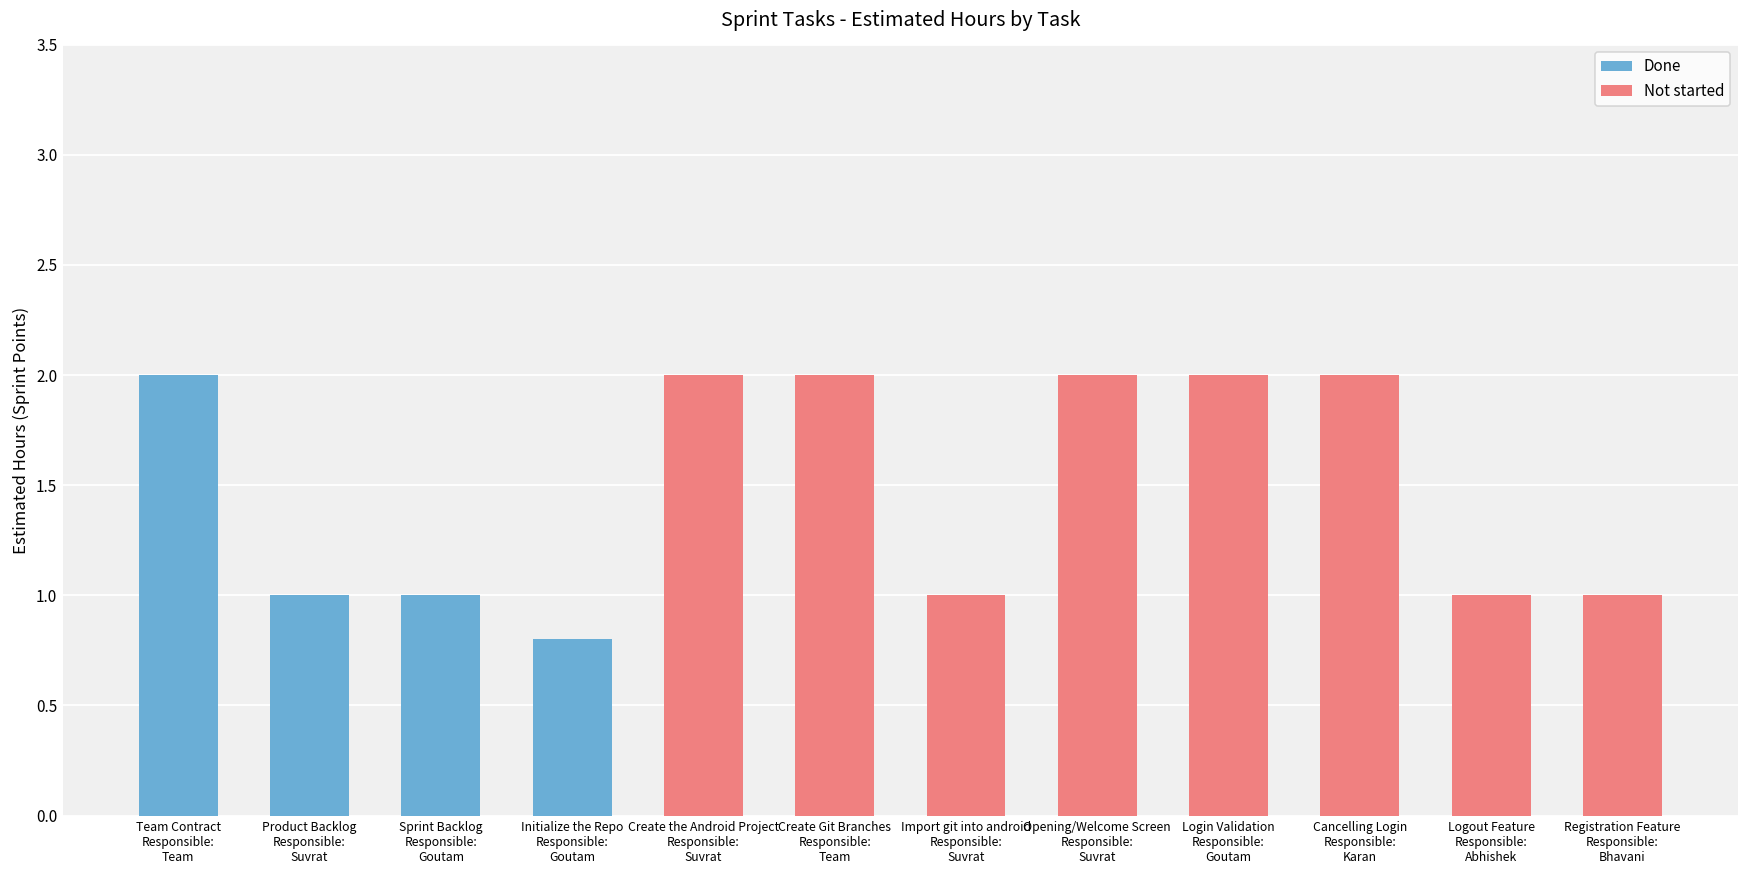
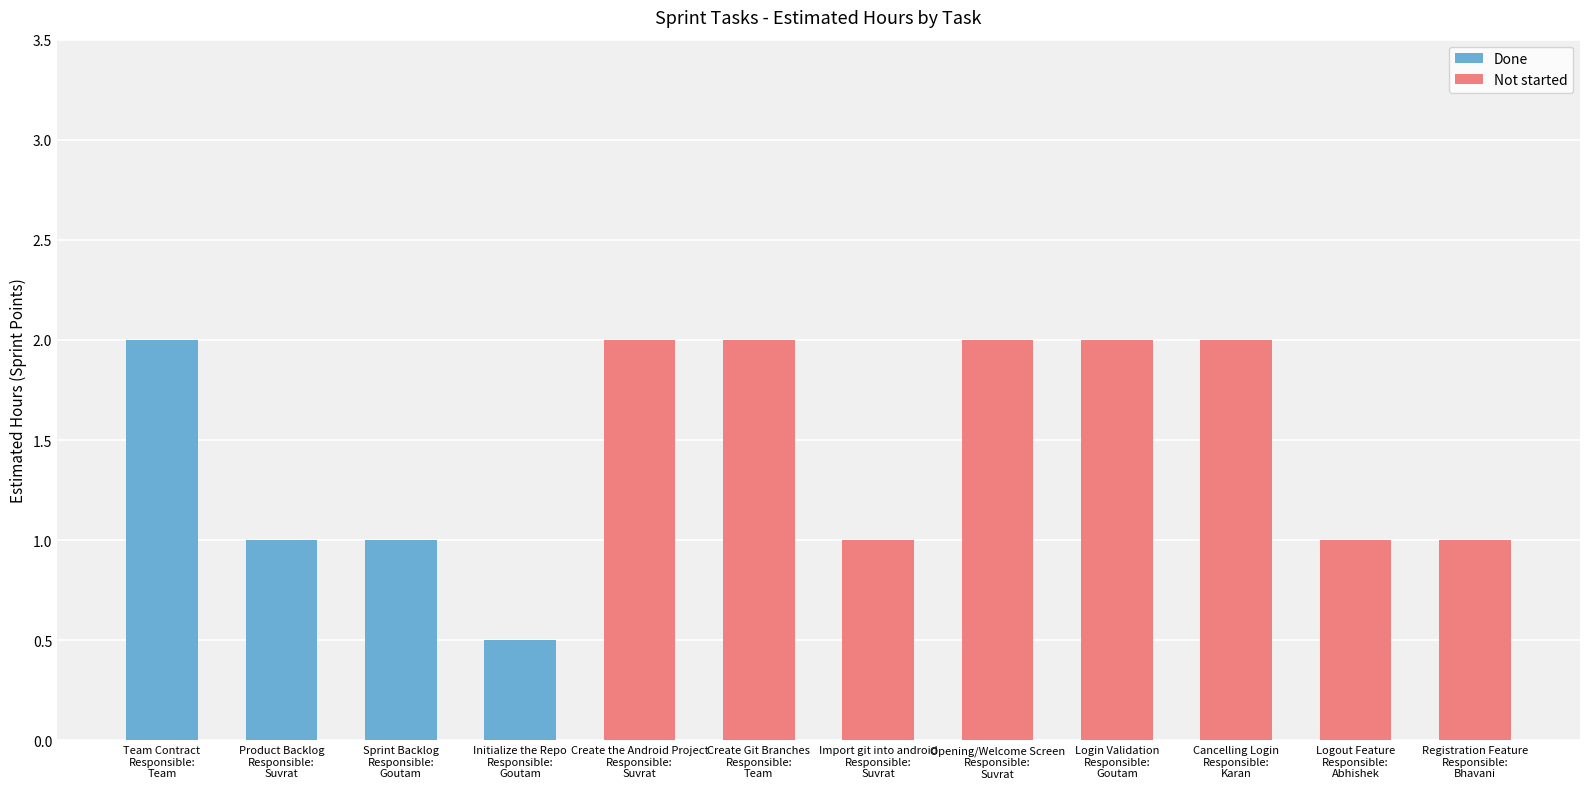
Done, Initialize the Repo Responsible: Goutam: 0.8 -> 0.5
